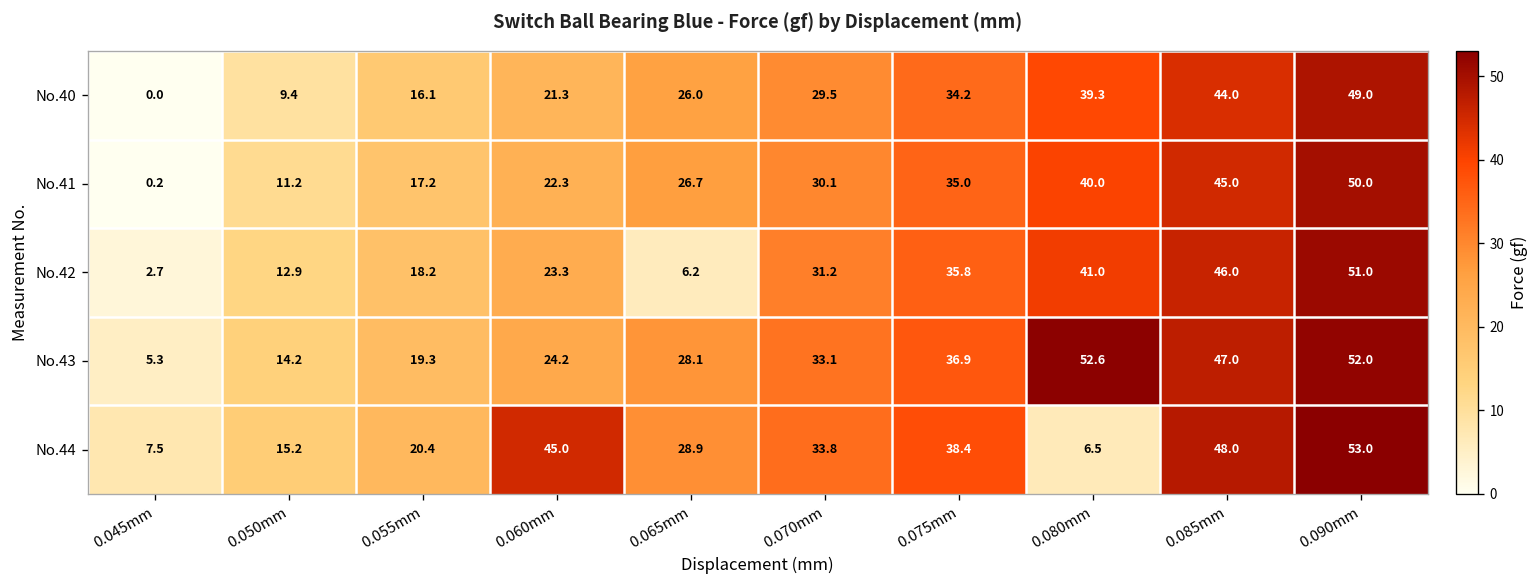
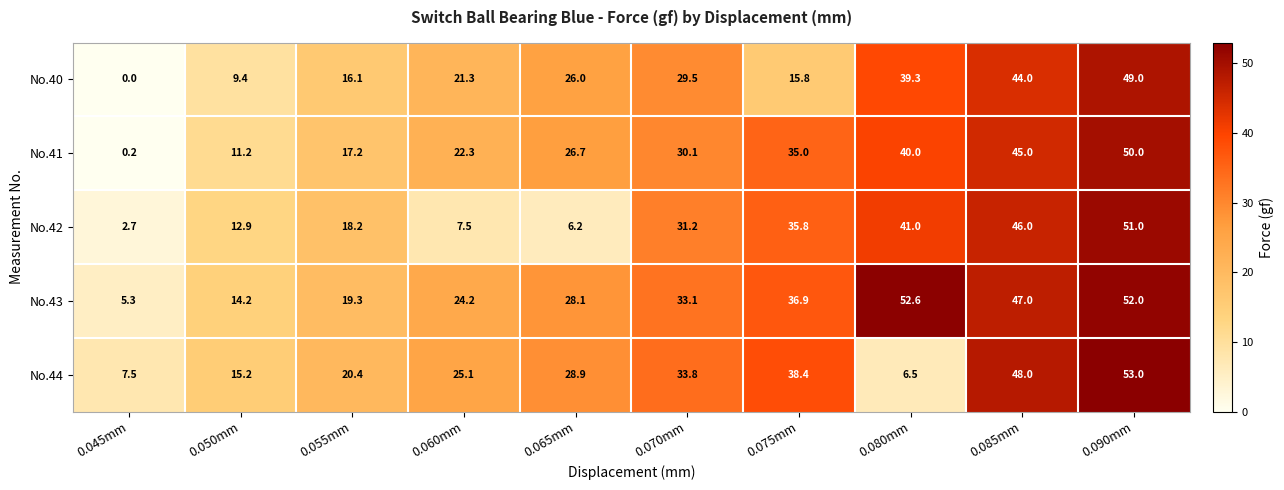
No.40, 0.075mm: 34.2 -> 15.8
No.42, 0.060mm: 23.3 -> 7.5
No.44, 0.060mm: 45.0 -> 25.1
